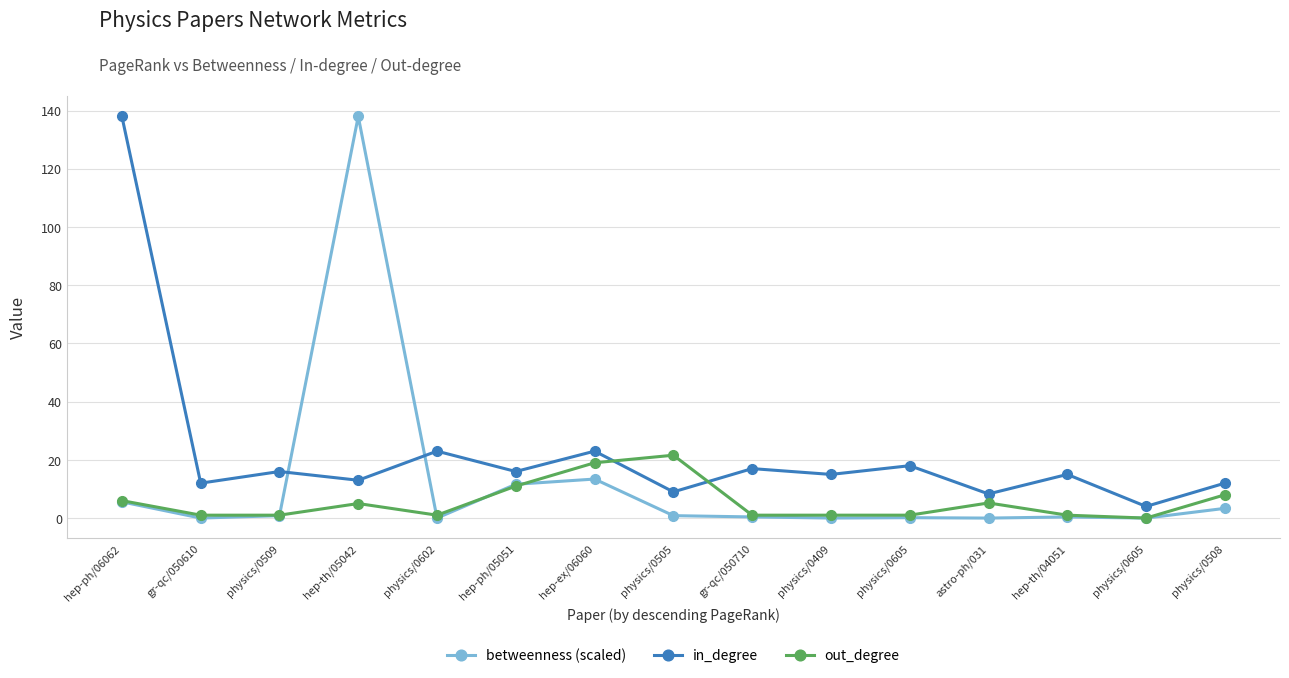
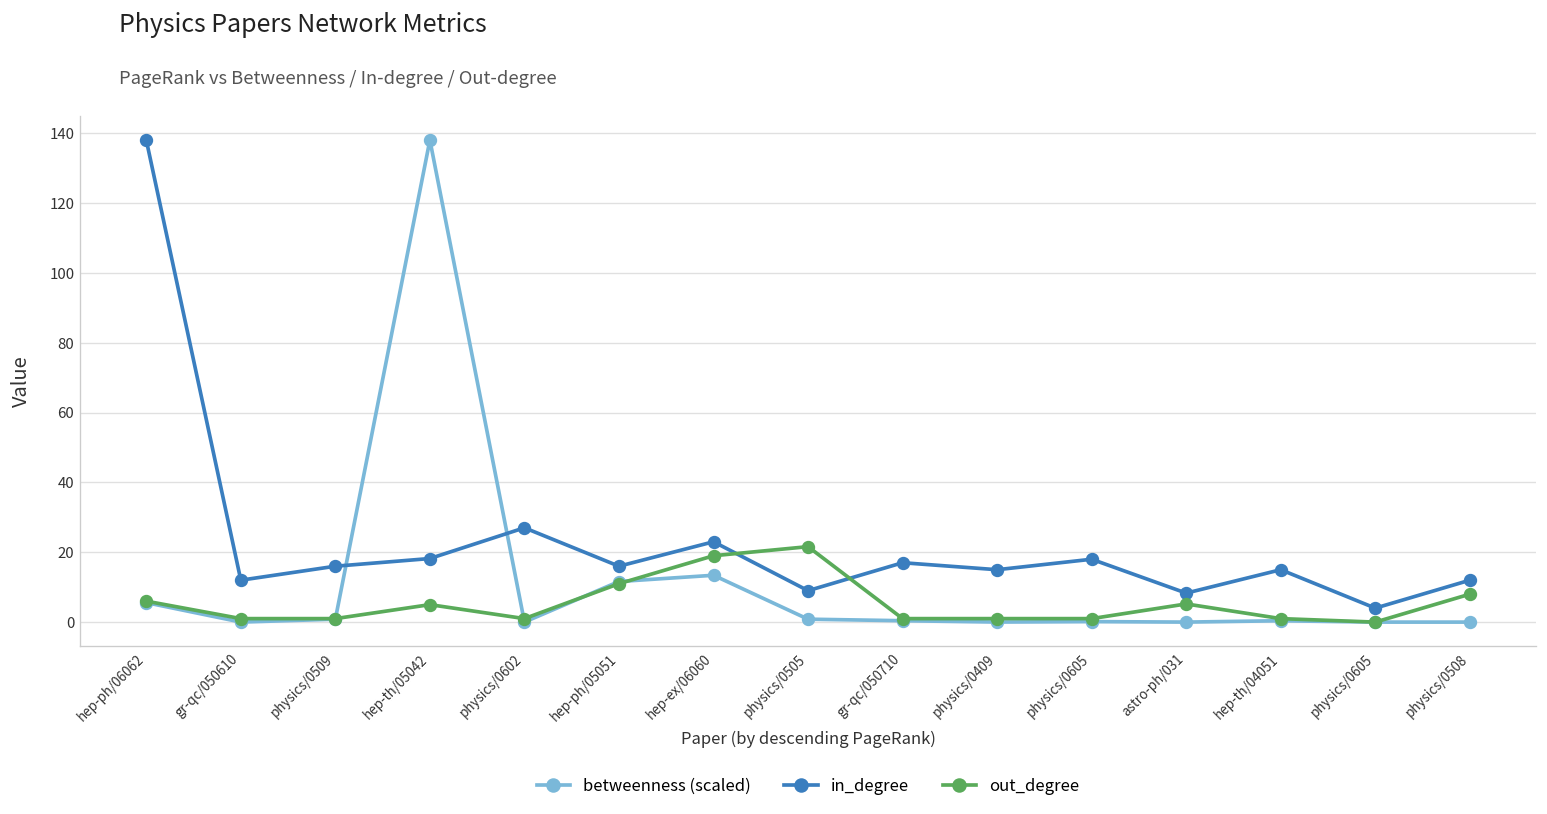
in_degree, hep-th/05042: 13 -> 18
in_degree, physics/0602: 23 -> 27
betweenness (scaled), physics/0508: 3 -> 0
